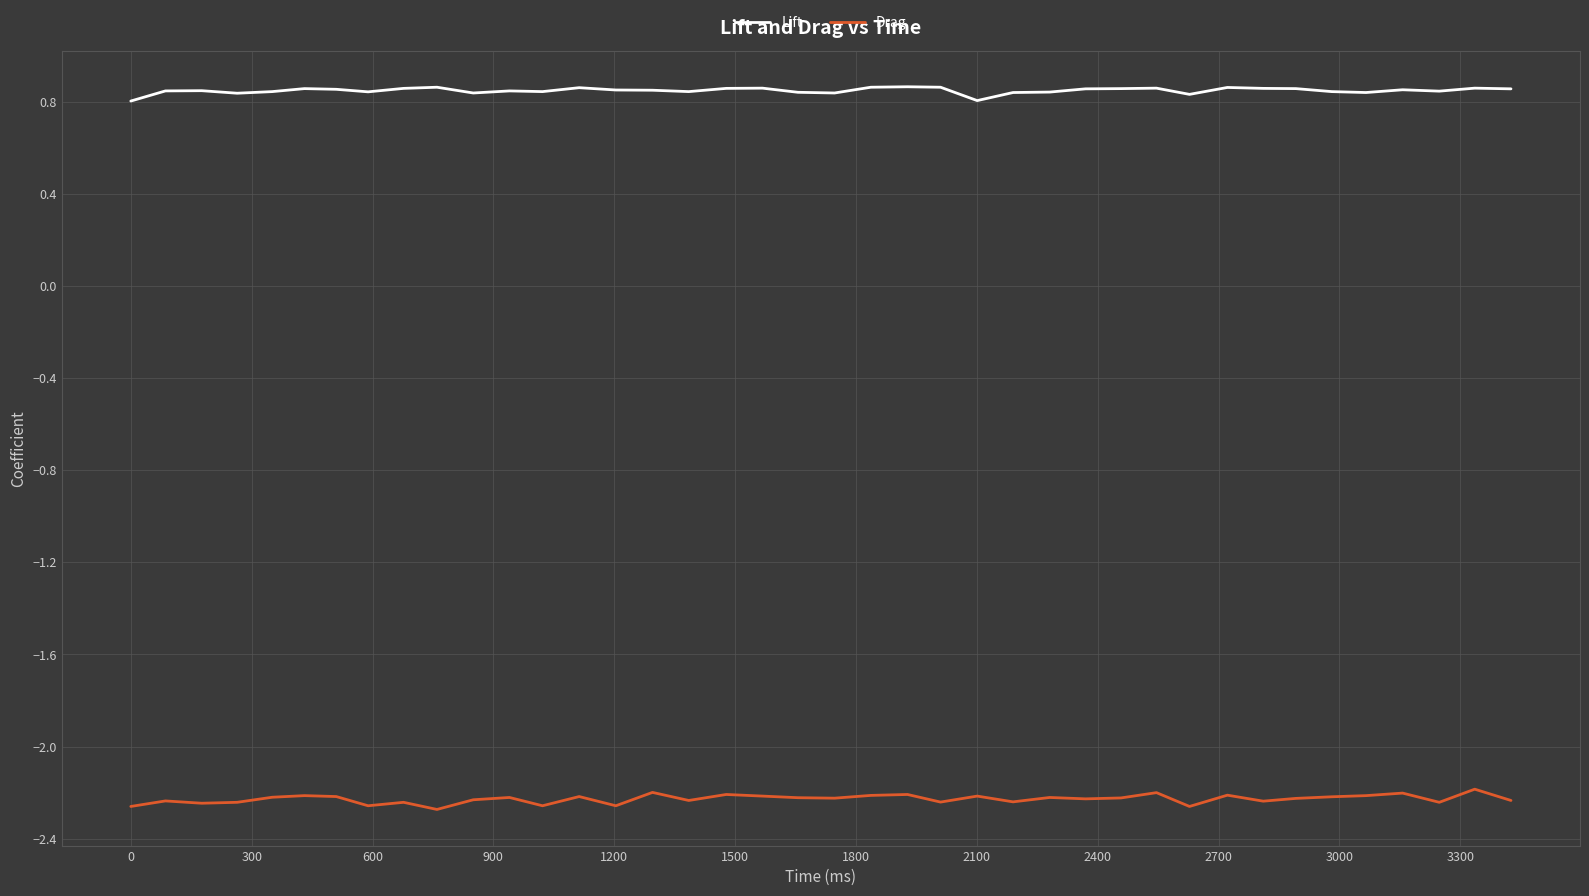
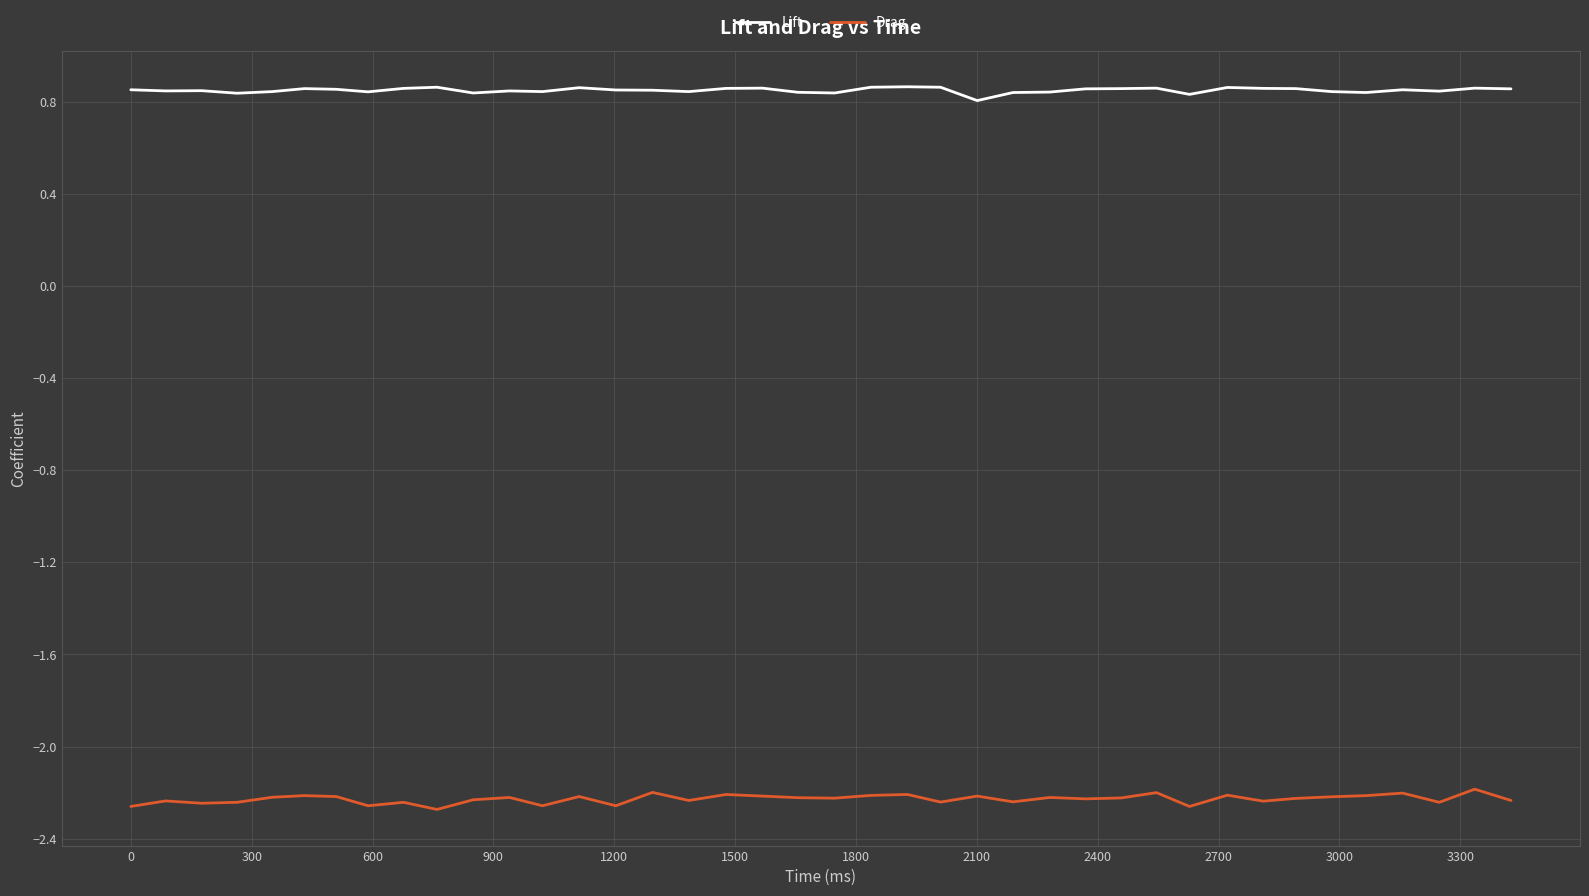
Lift, 0: 0.80 -> 0.85
